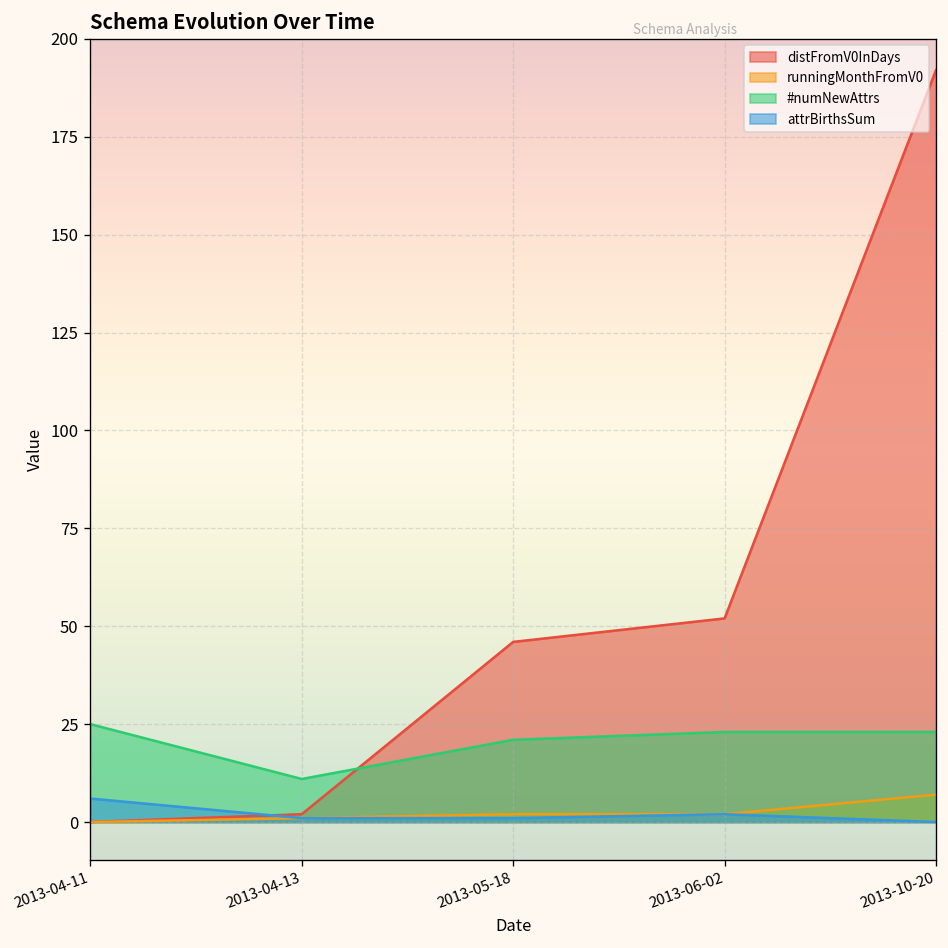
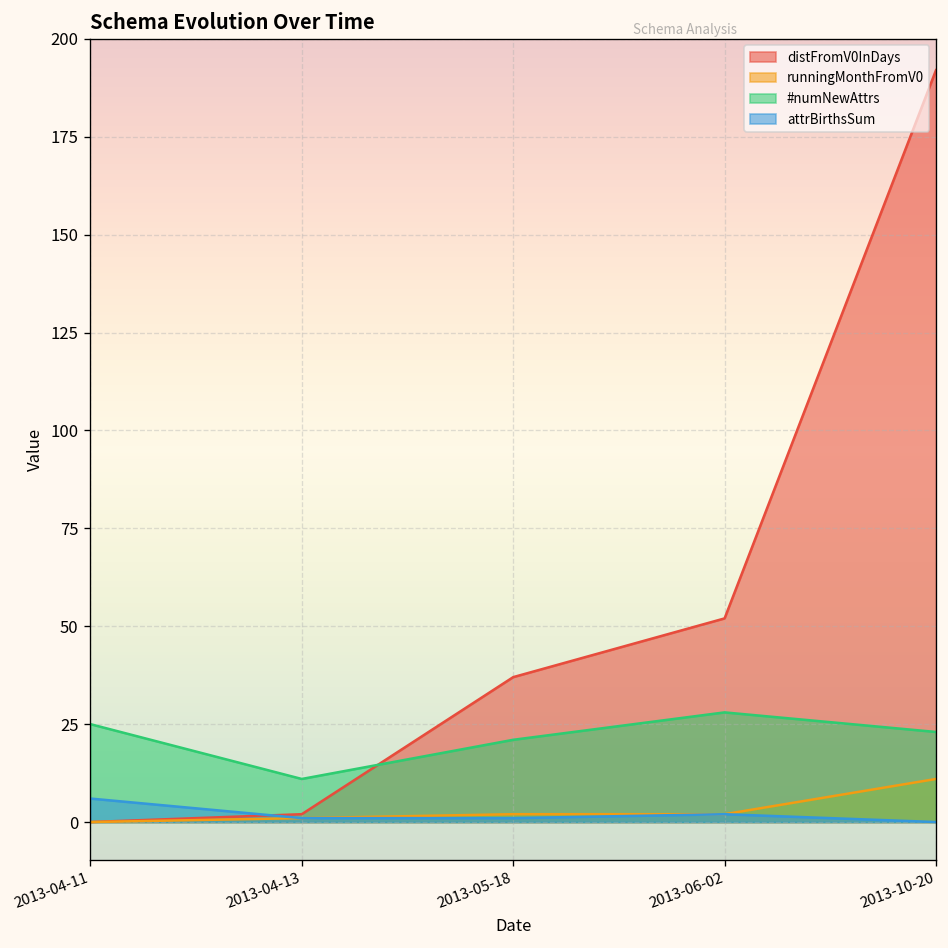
distFromV0InDays, 2013-05-18: 46 -> 37
#numNewAttrs, 2013-06-02: 23 -> 28
runningMonthFromV0, 2013-10-20: 7 -> 11
